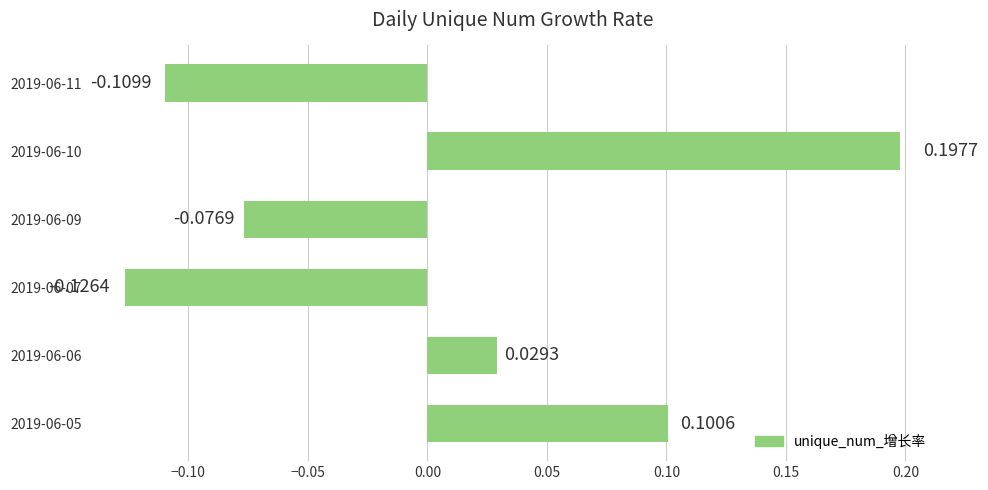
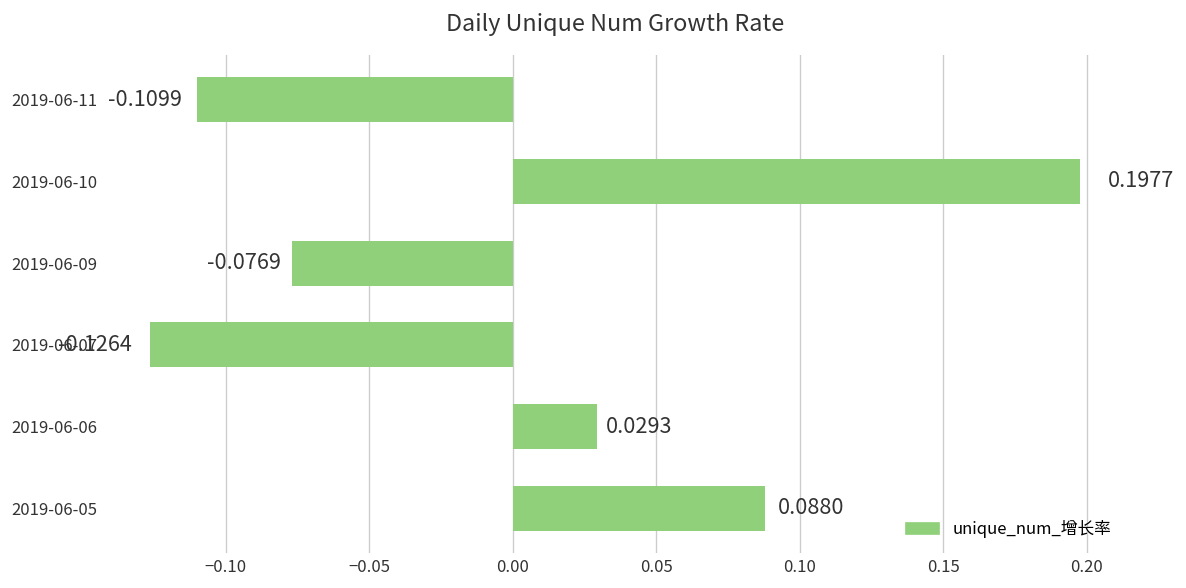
2019-06-05: 0.1006 -> 0.0880
